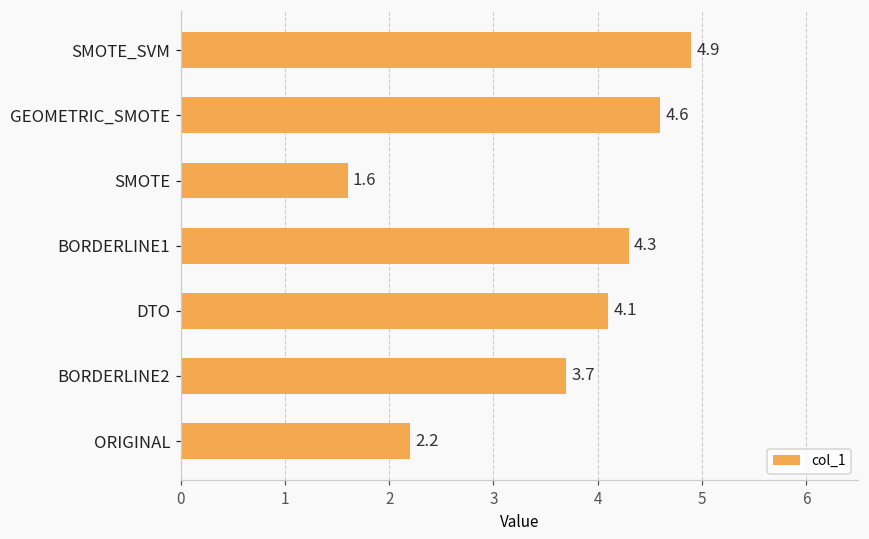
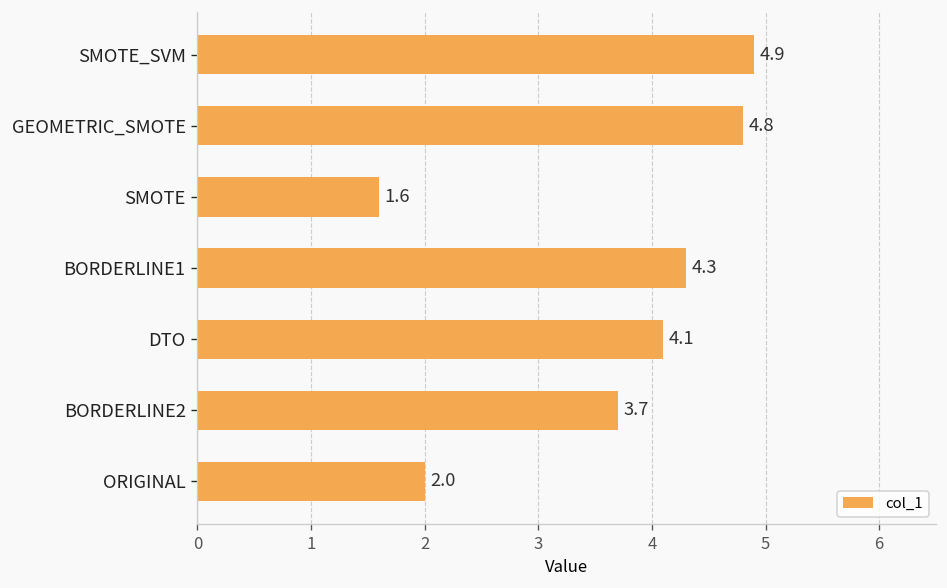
GEOMETRIC_SMOTE: 4.6 -> 4.8
ORIGINAL: 2.2 -> 2.0
